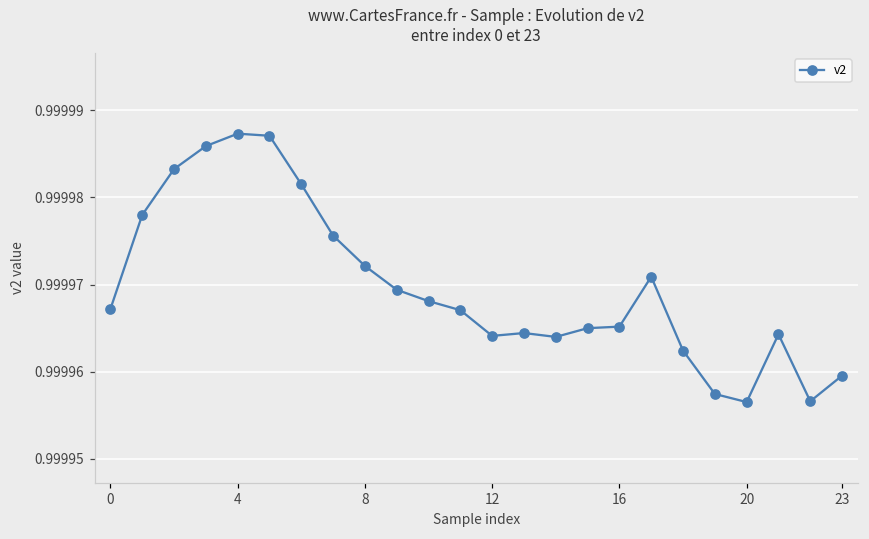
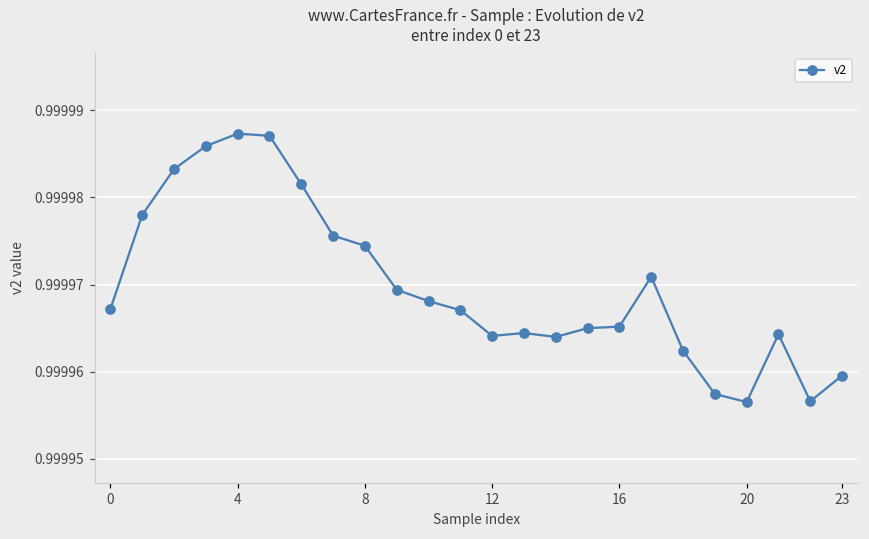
8: 0.999972 -> 0.999974
